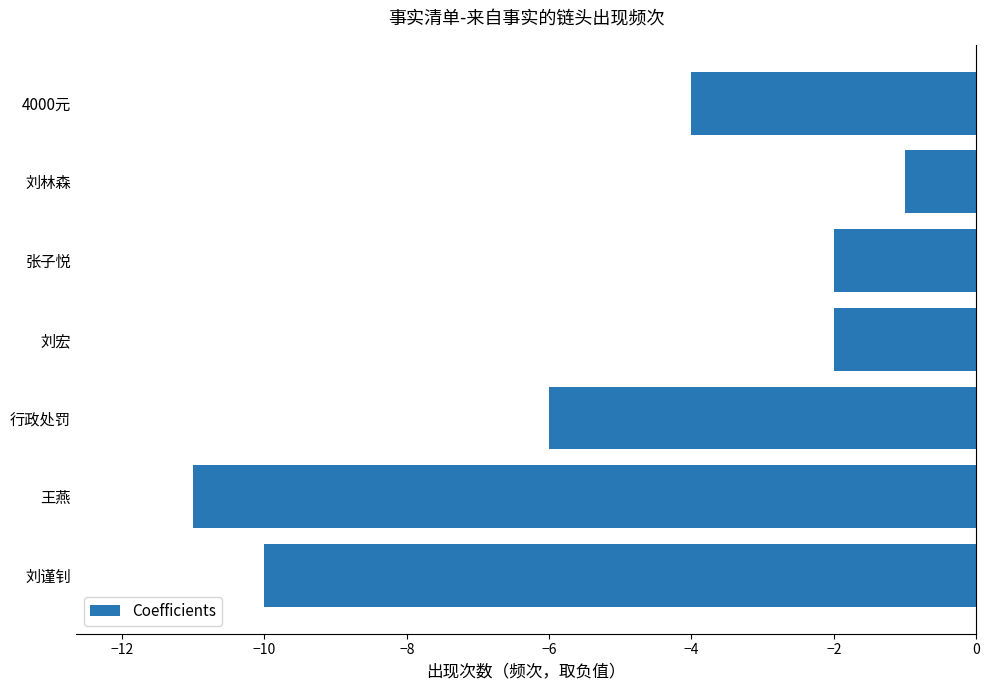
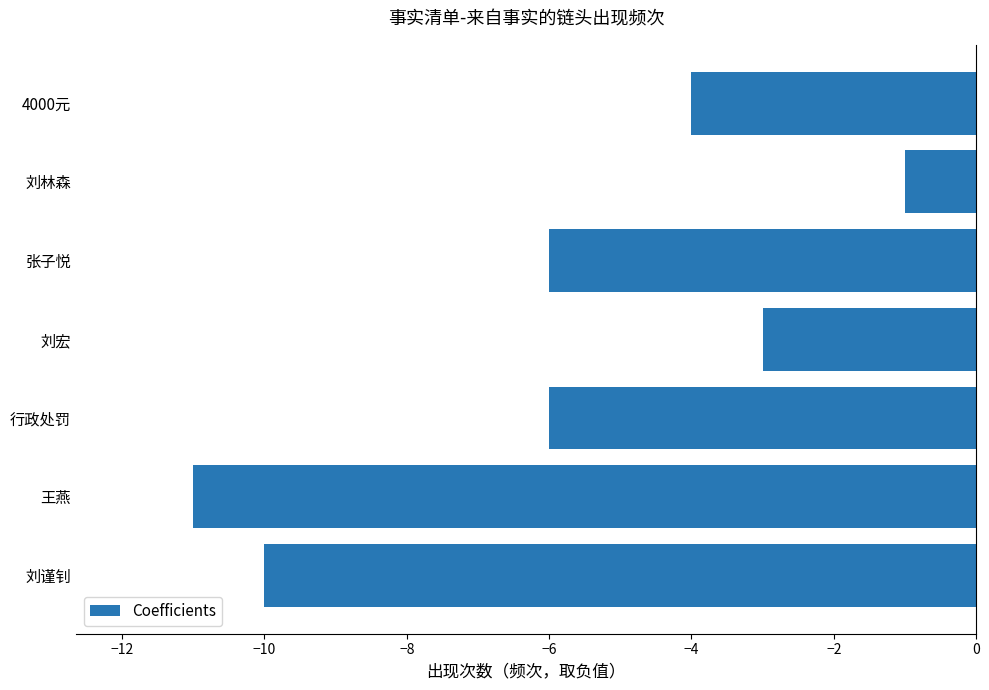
张子悦: -2.0 -> -6.0
刘宏: -2.0 -> -3.0
